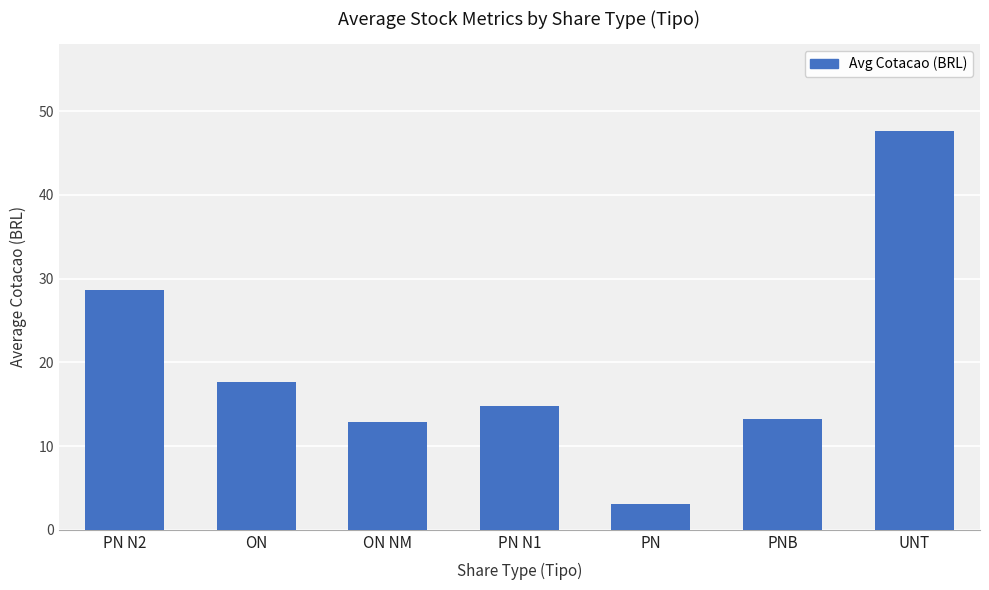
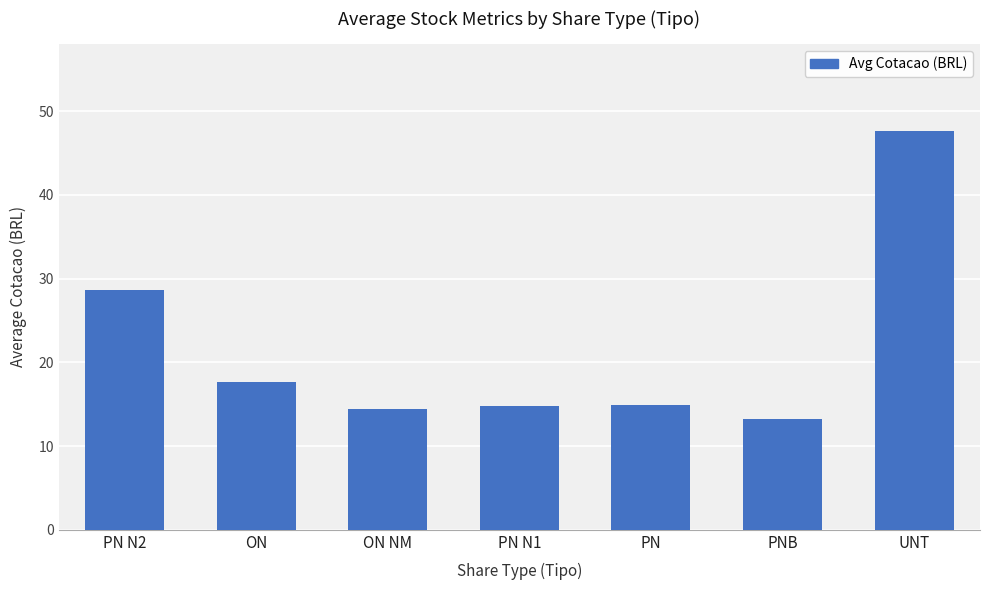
ON NM: 13 -> 14
PN: 3 -> 15
